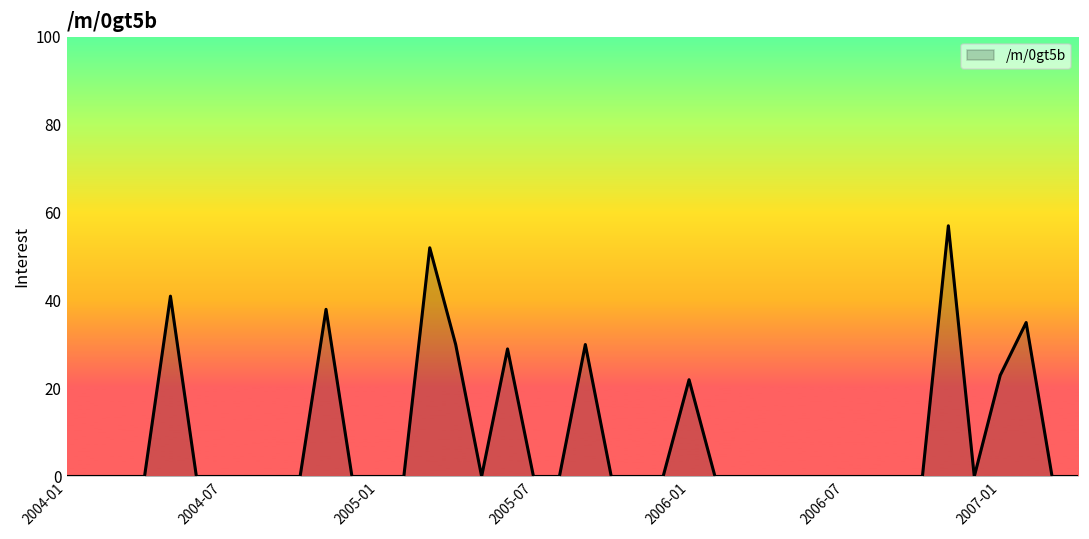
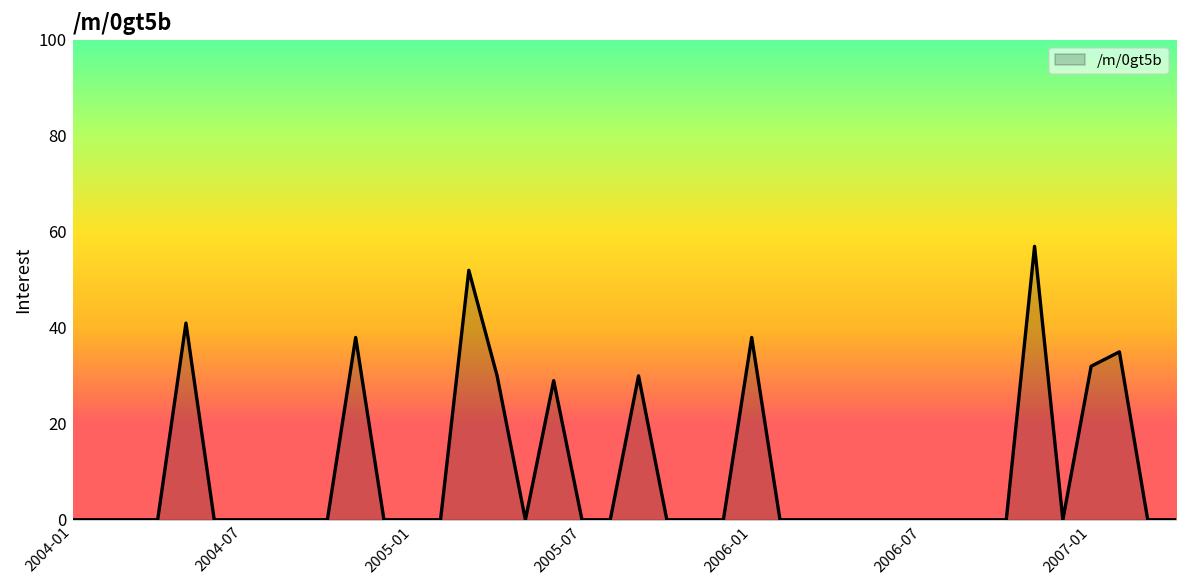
2006-01: 22 -> 38
2007-01: 23 -> 32
